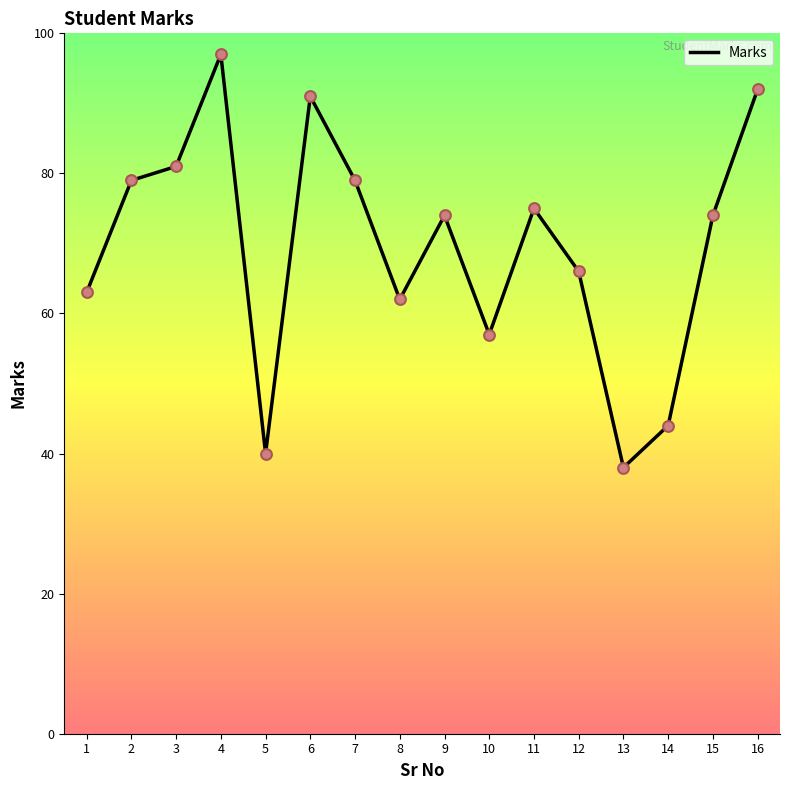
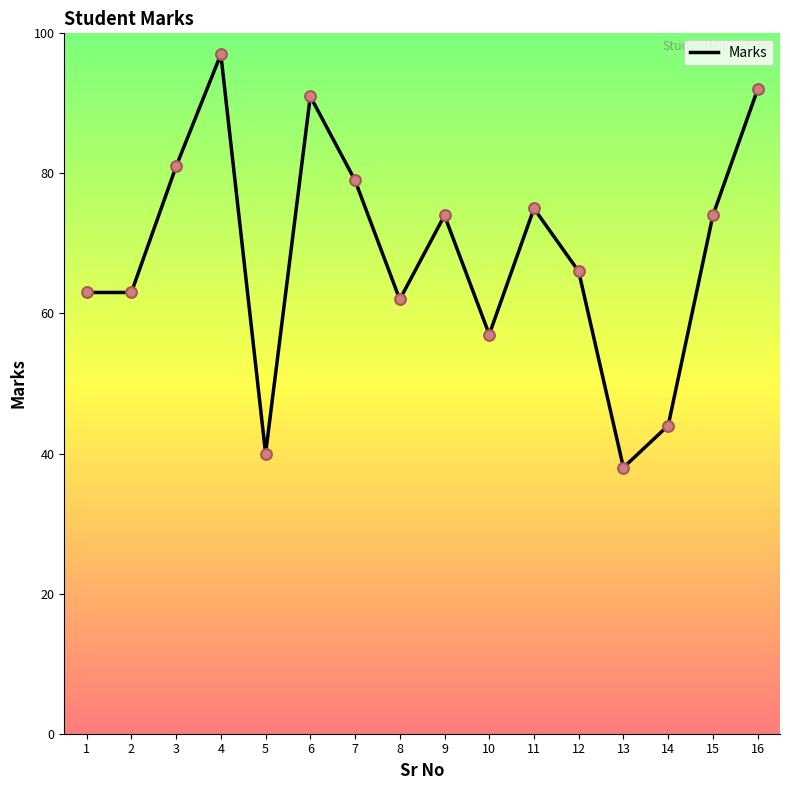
2: 79 -> 63
